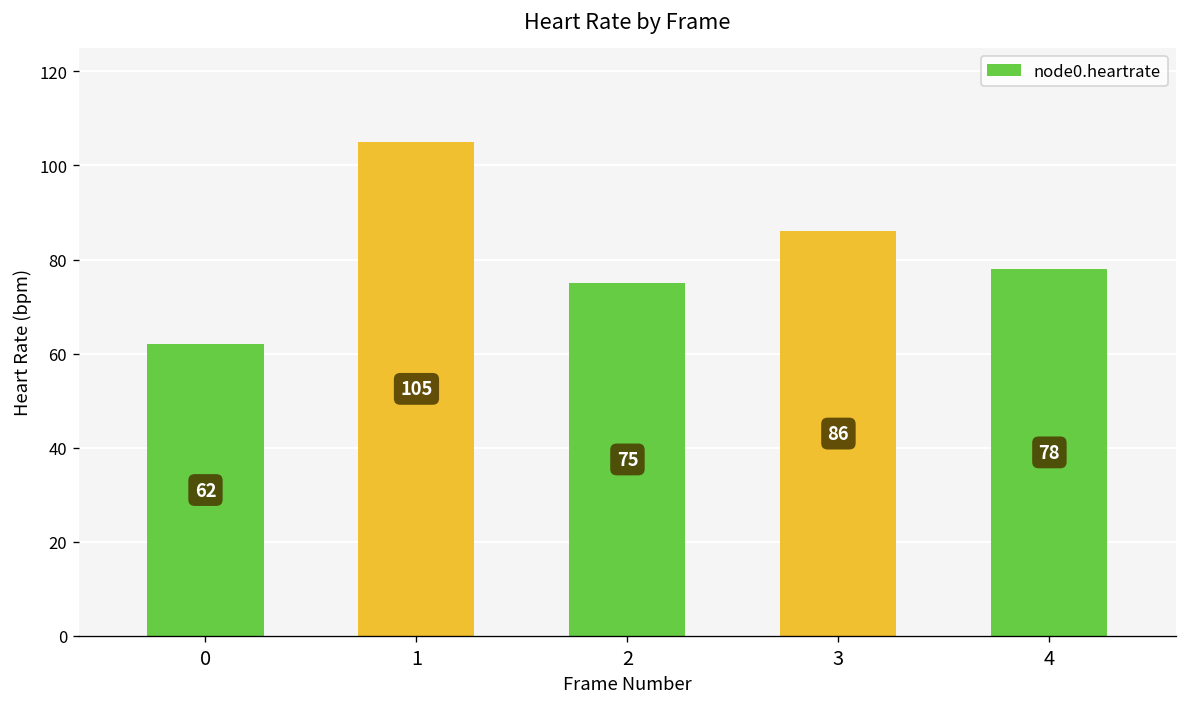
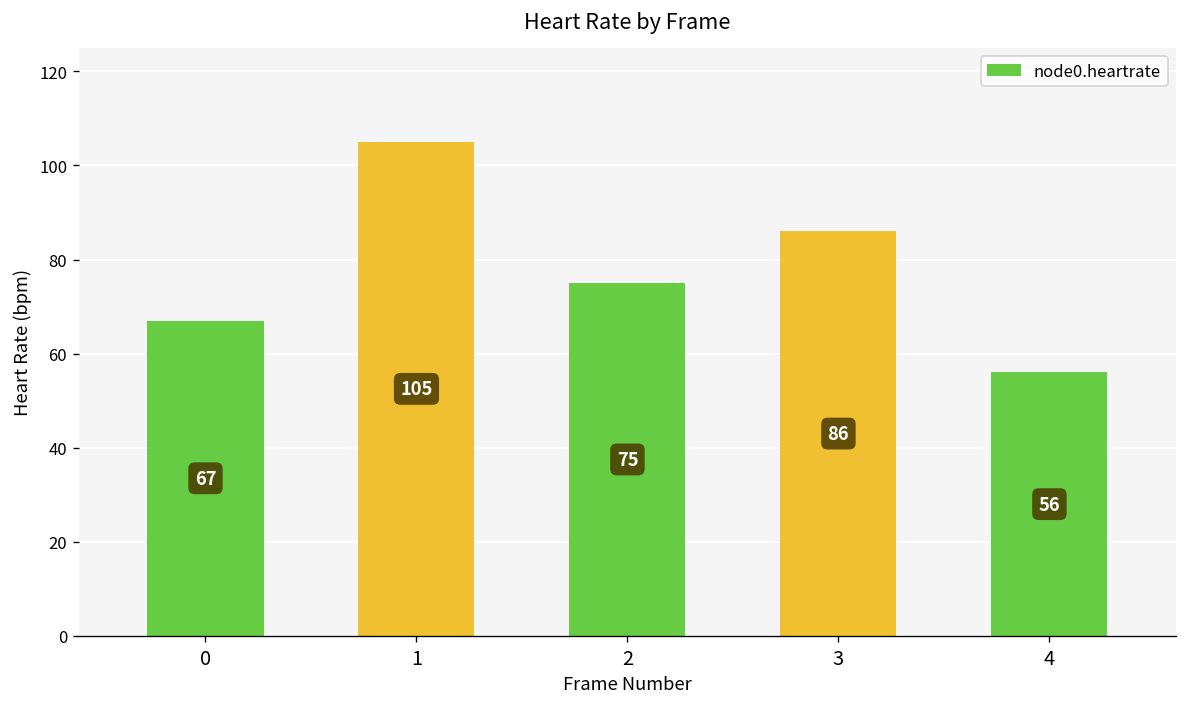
0: 62 -> 67
4: 78 -> 56
